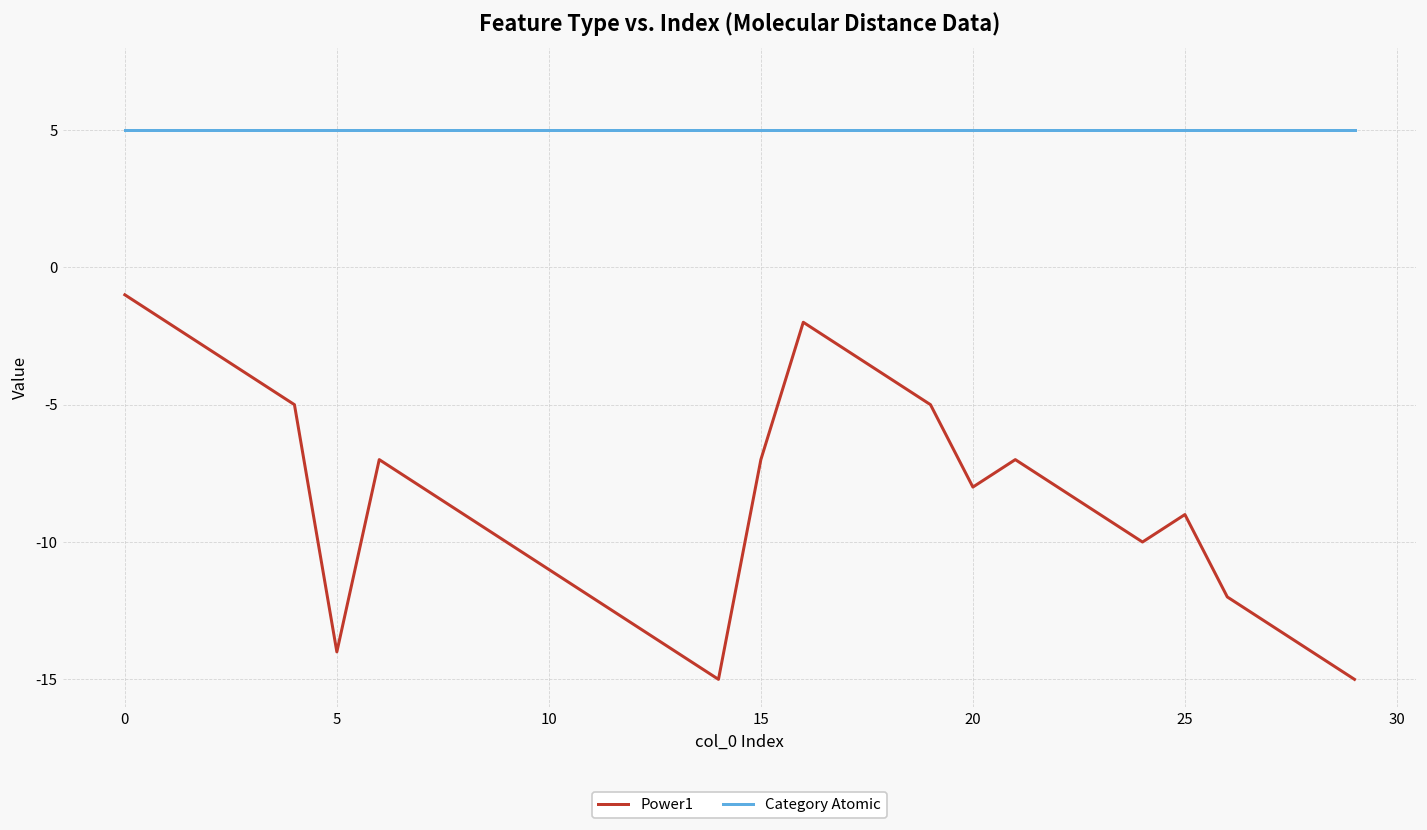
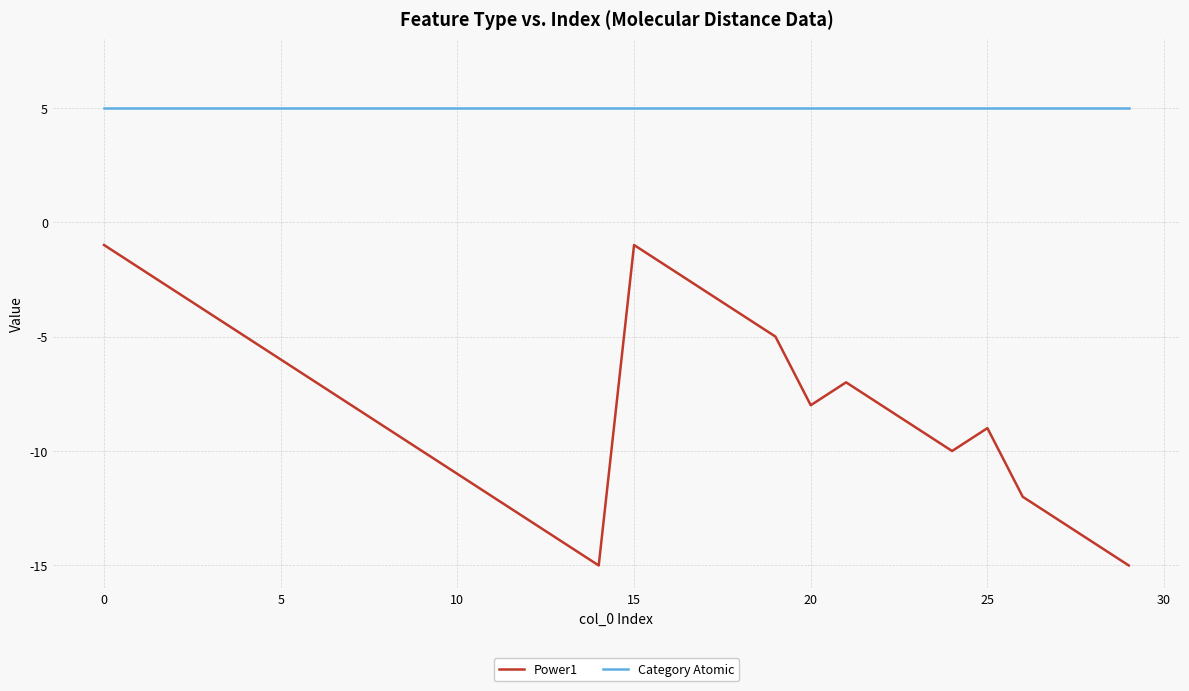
Power1, 5: -14 -> -6
Power1, 15: -7 -> -1
